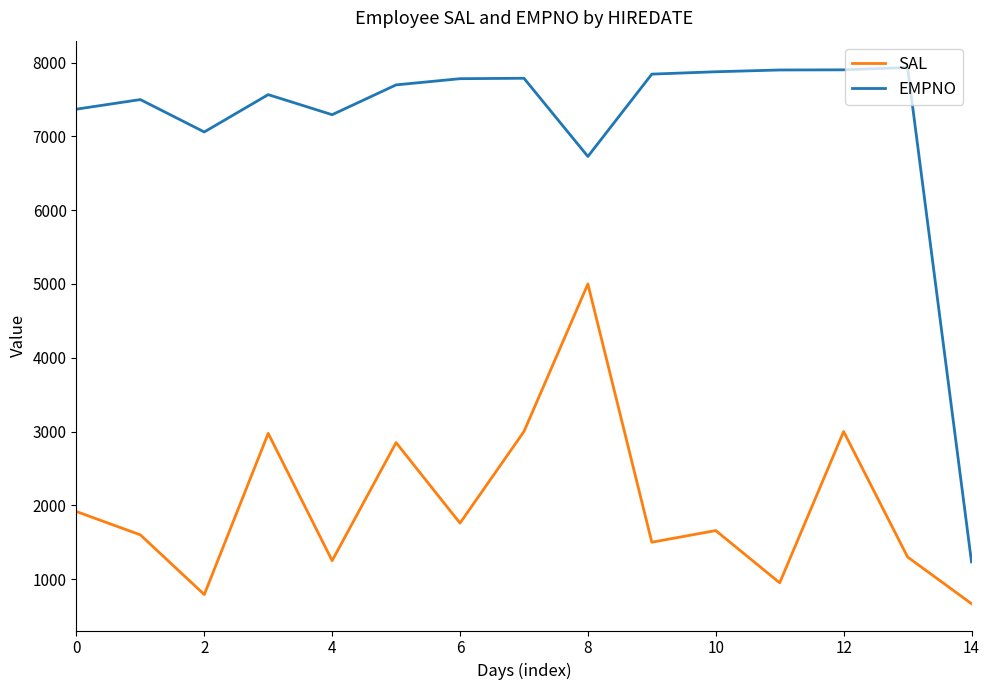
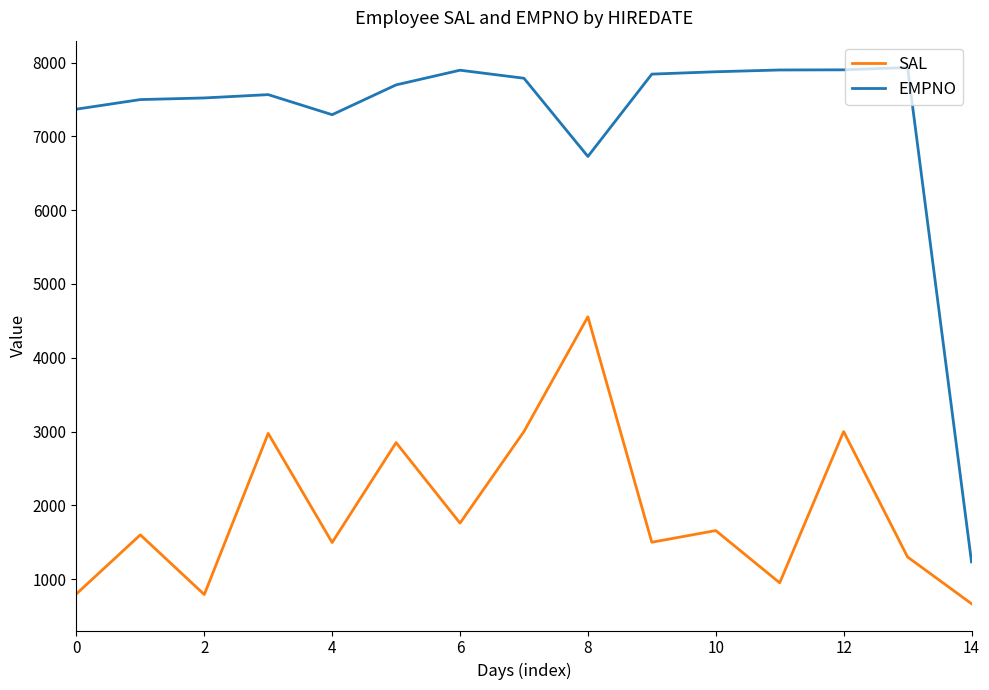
SAL, 0: 1900 -> 800
EMPNO, 2: 7100 -> 7500
SAL, 4: 1300 -> 1500
EMPNO, 6: 7800 -> 7900
SAL, 8: 5000 -> 4600
